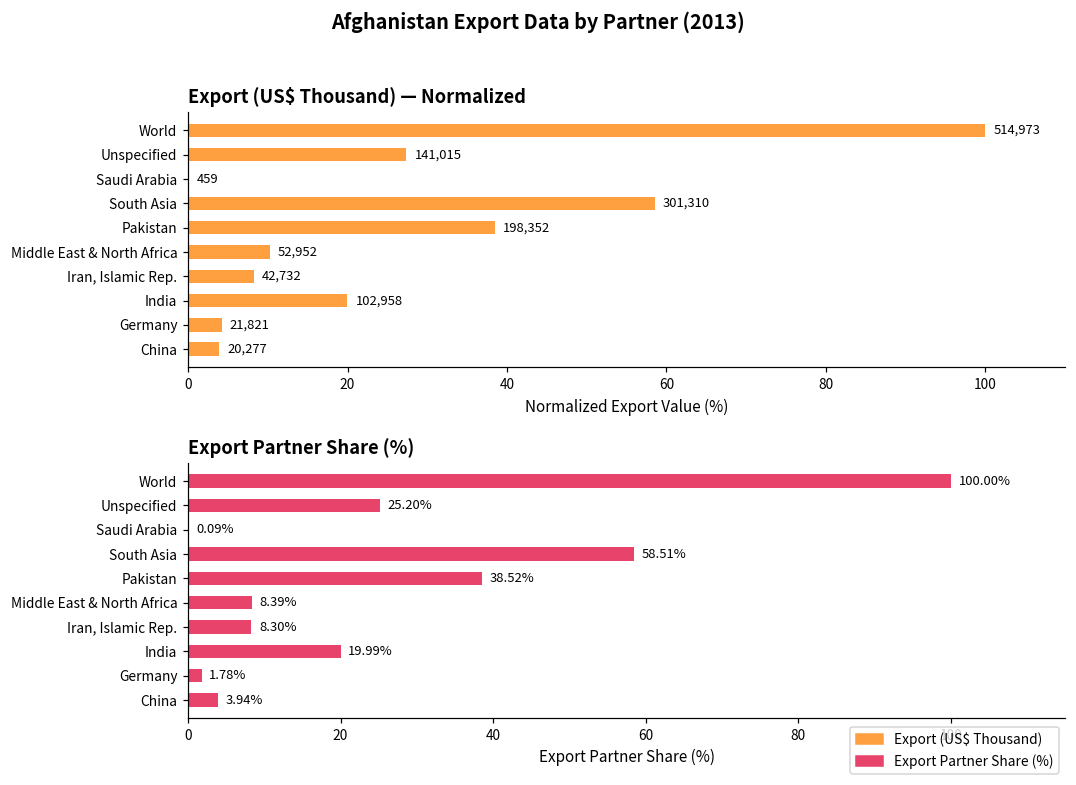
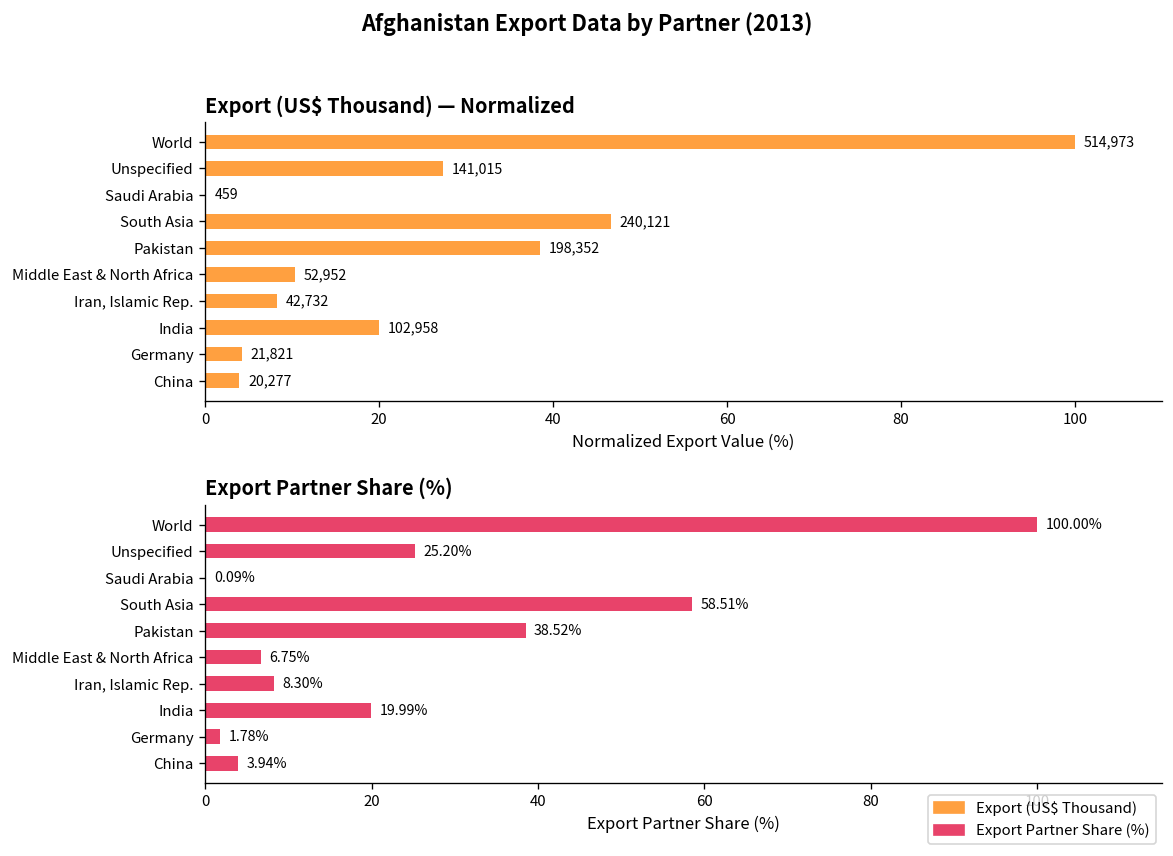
Export (US$ Thousand) — Normalized, South Asia: 301,310 -> 240,121
Export Partner Share (%), Middle East & North Africa: 8.39% -> 6.75%
